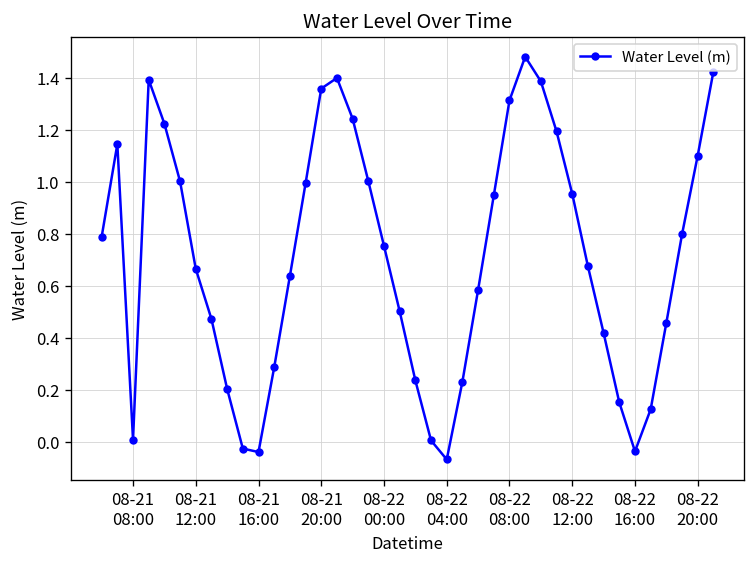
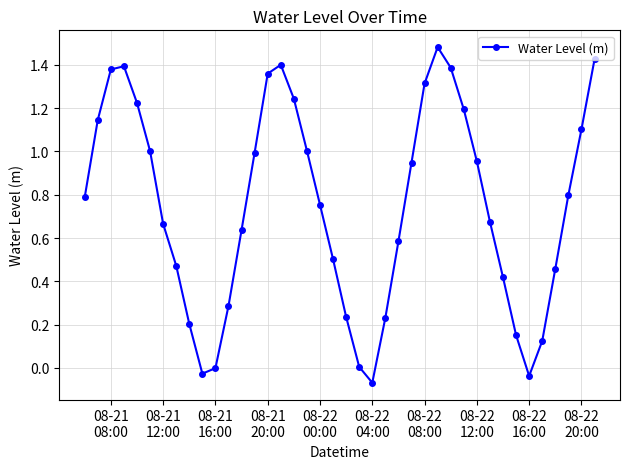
08-21 08:00: 0.01 -> 1.38
08-21 16:00: -0.04 -> 0.00
